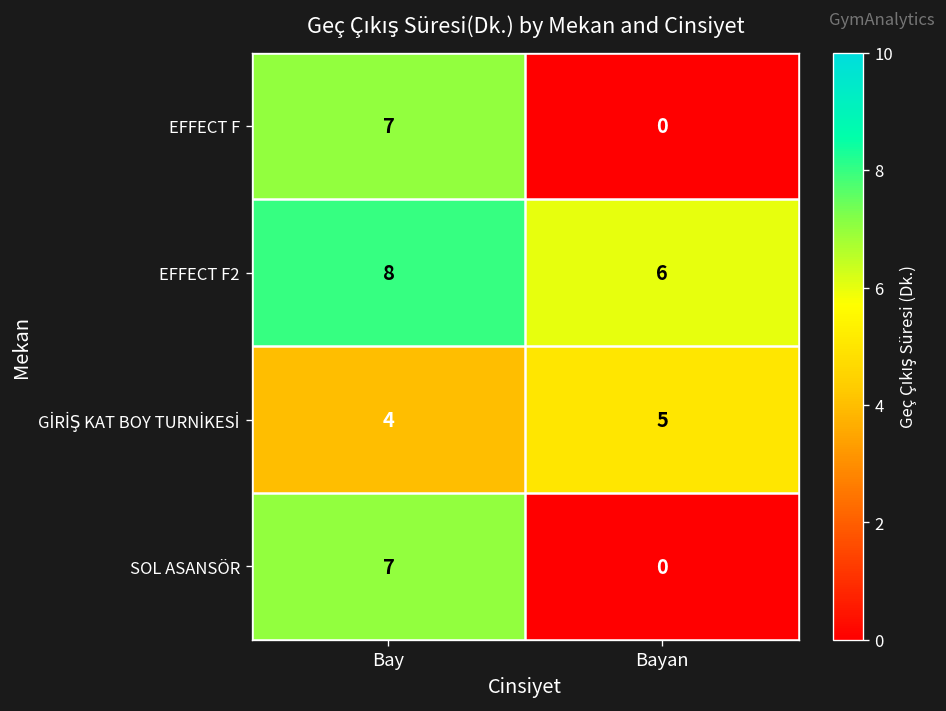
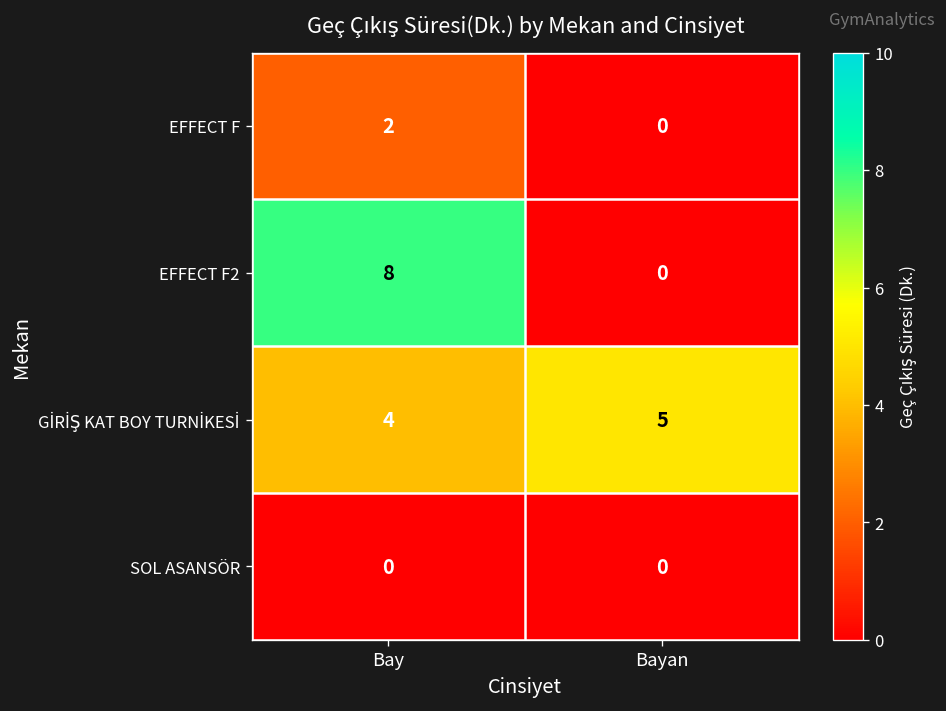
EFFECT F, Bay: 7 -> 2
EFFECT F2, Bayan: 6 -> 0
SOL ASANSÖR, Bay: 7 -> 0
